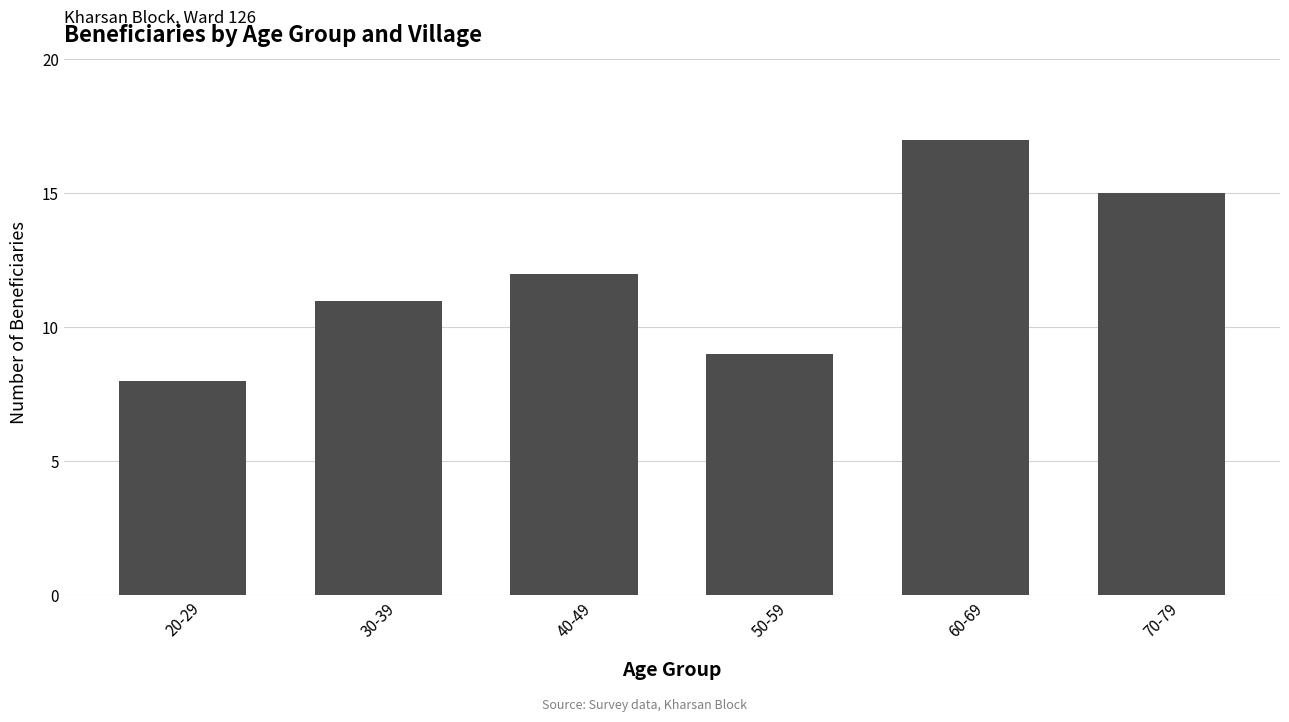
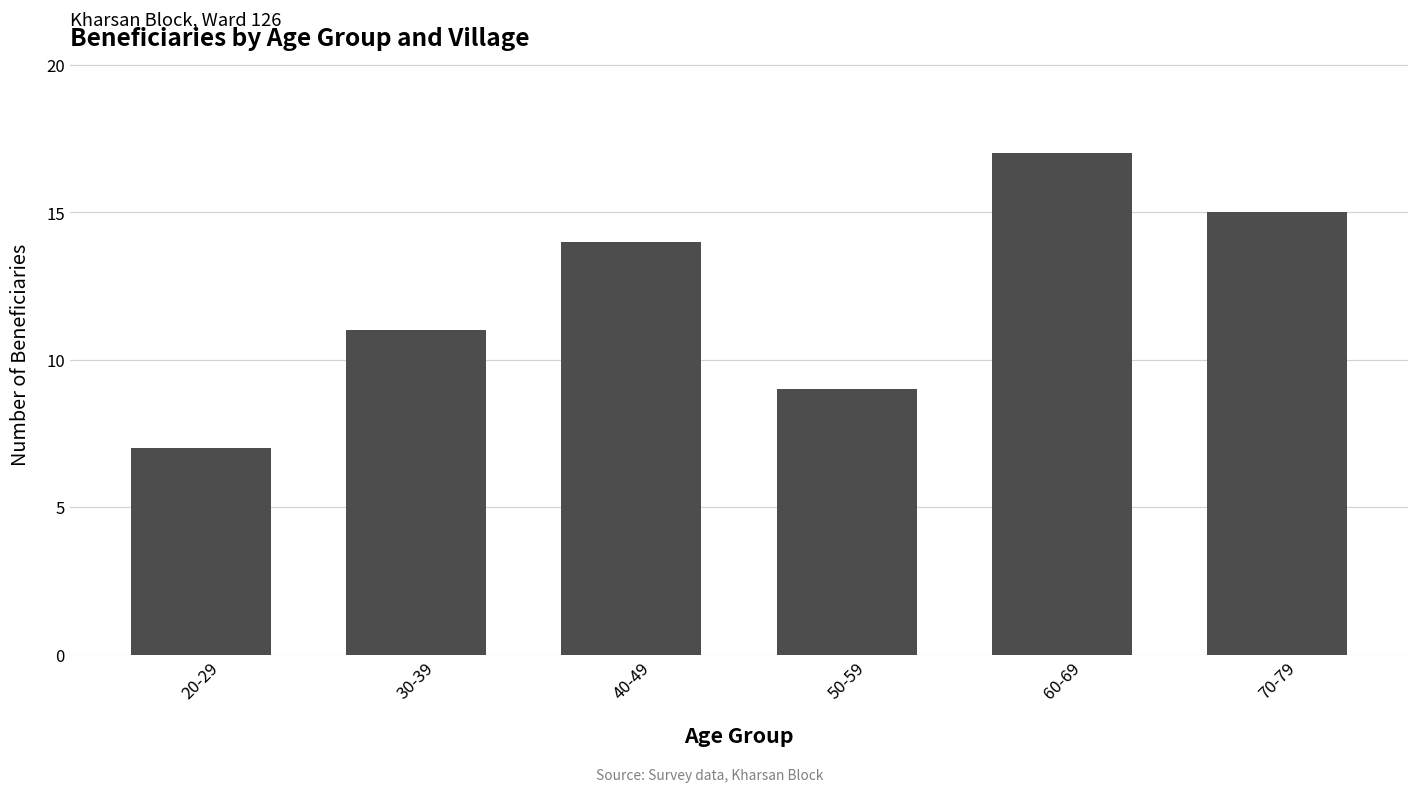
20-29: 8 -> 7
40-49: 12 -> 14
